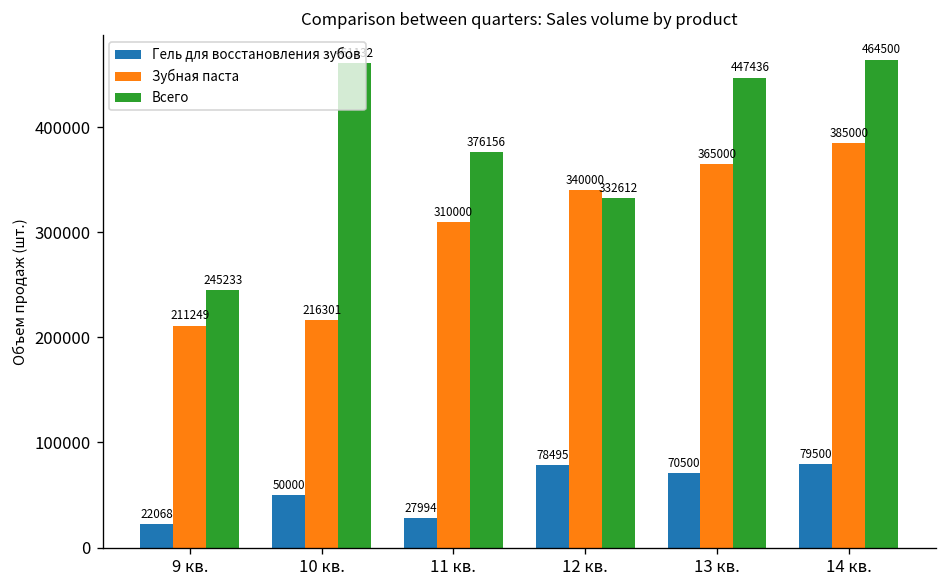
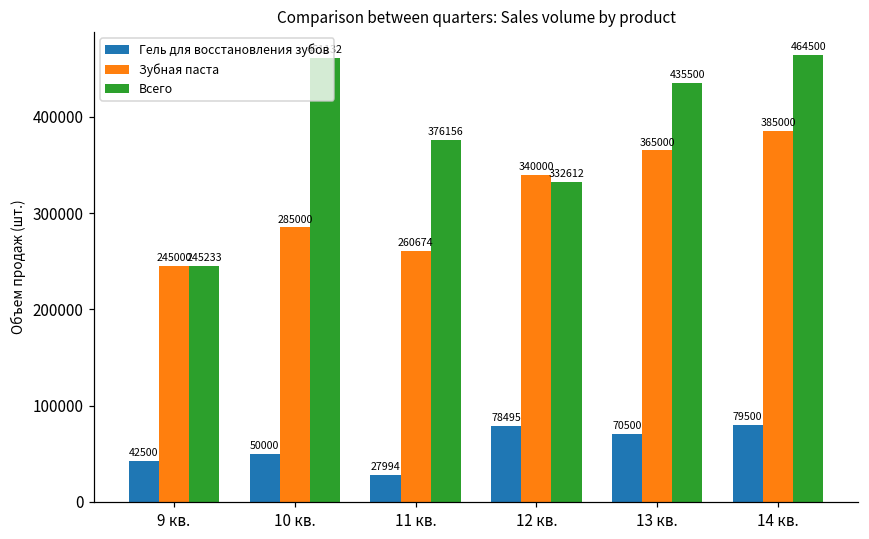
Гель для восстановления зубов, 9 кв.: 22068 -> 42500
Зубная паста, 9 кв.: 211249 -> 245000
Зубная паста, 10 кв.: 216301 -> 285000
Зубная паста, 11 кв.: 310000 -> 260674
Всего, 13 кв.: 447436 -> 435500
